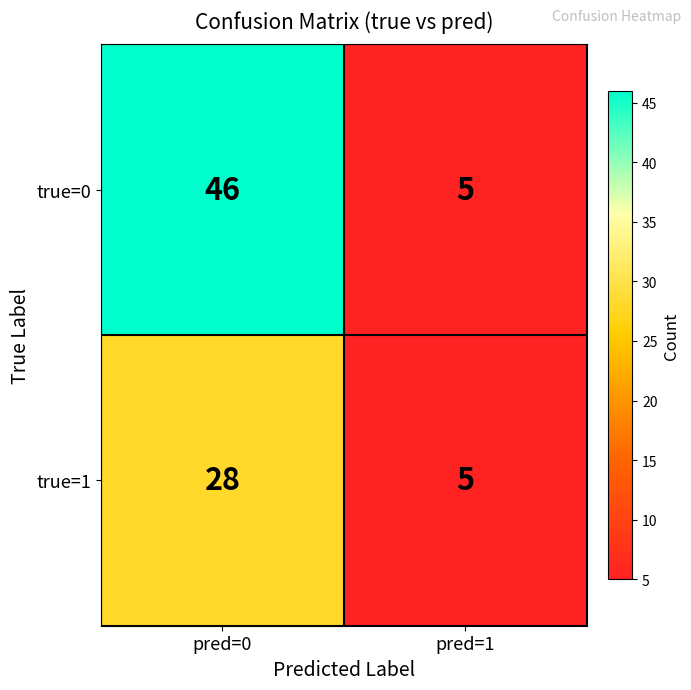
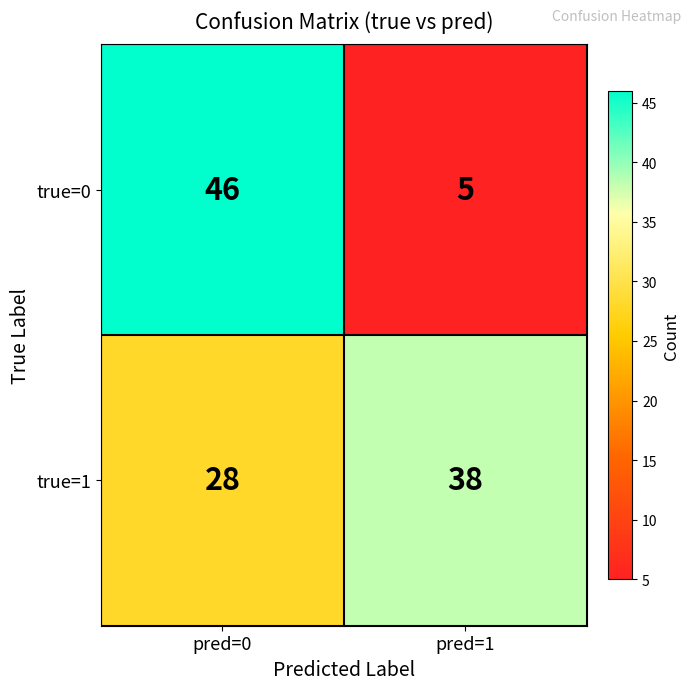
true=1, pred=1: 5 -> 38
